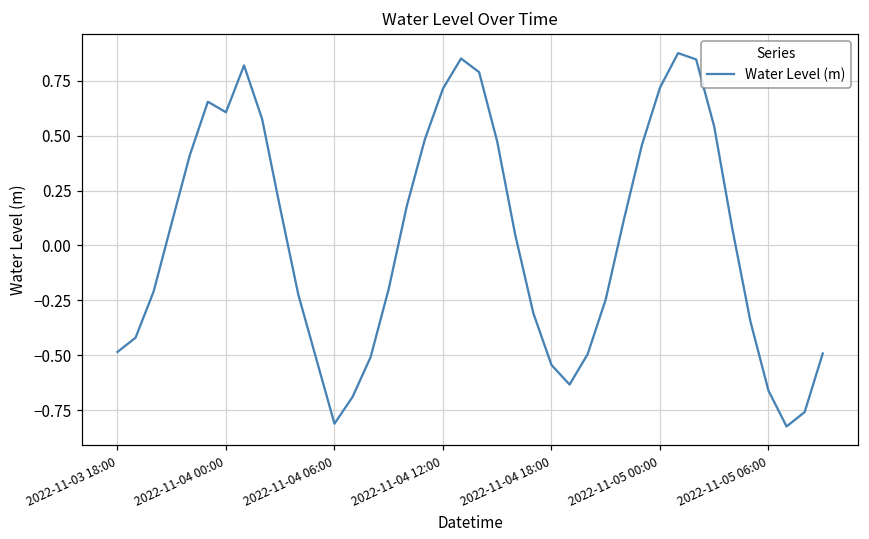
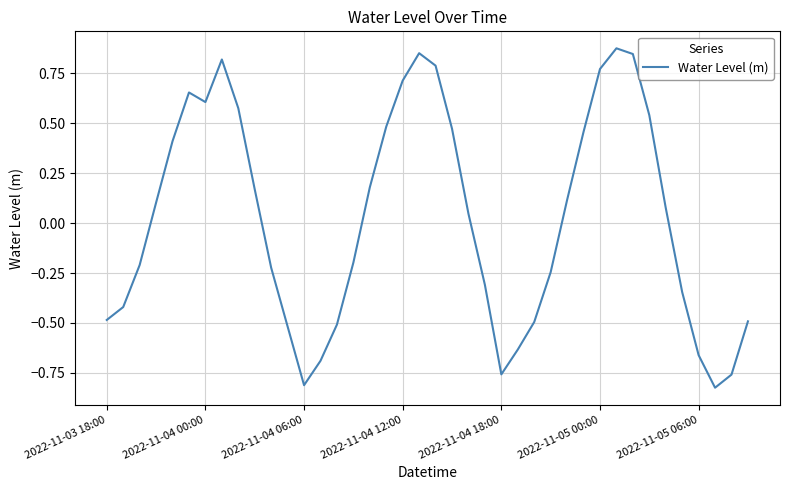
2022-11-04 18:00: -0.54 -> -0.76
2022-11-05 00:00: 0.72 -> 0.77
